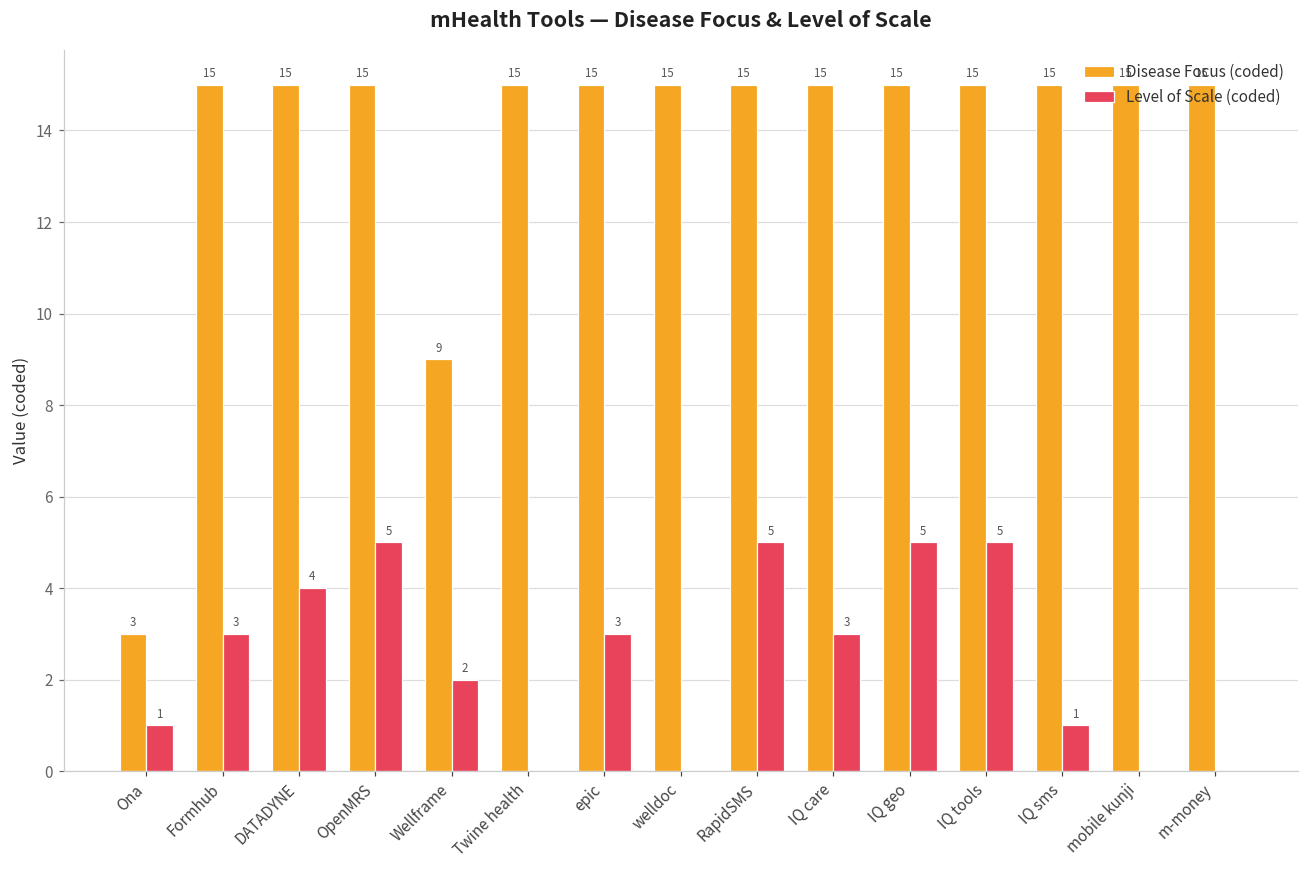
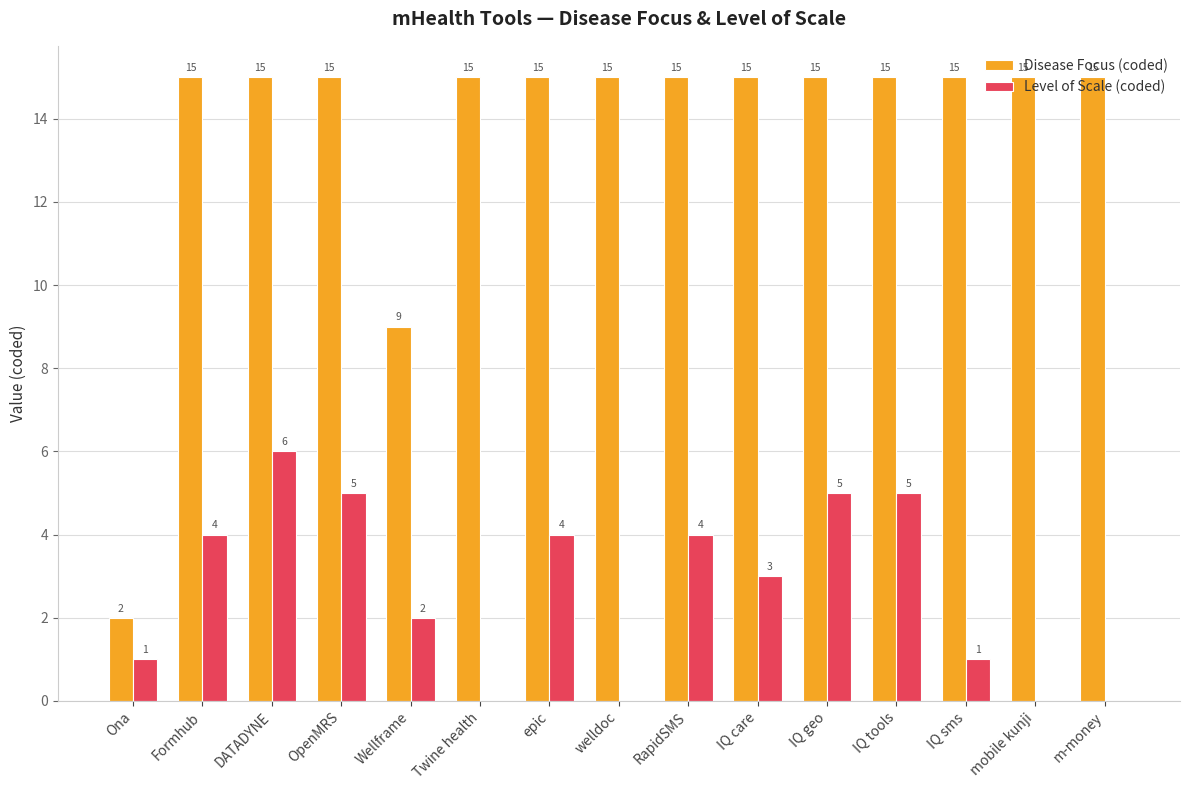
Disease Focus (coded), Ona: 3 -> 2
Level of Scale (coded), Formhub: 3 -> 4
Level of Scale (coded), DATADYNE: 4 -> 6
Level of Scale (coded), epic: 3 -> 4
Level of Scale (coded), RapidSMS: 5 -> 4
